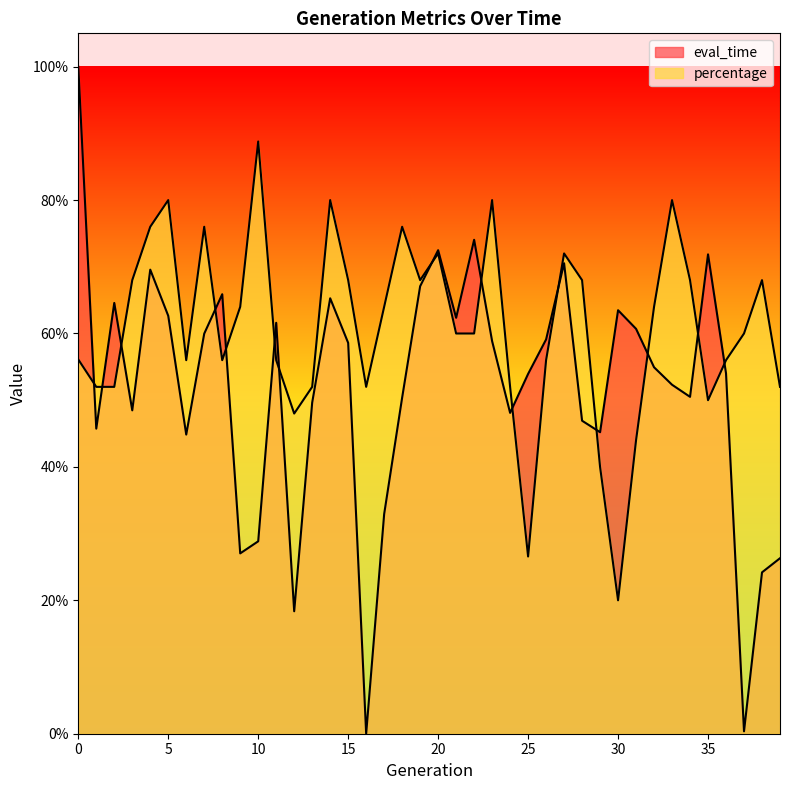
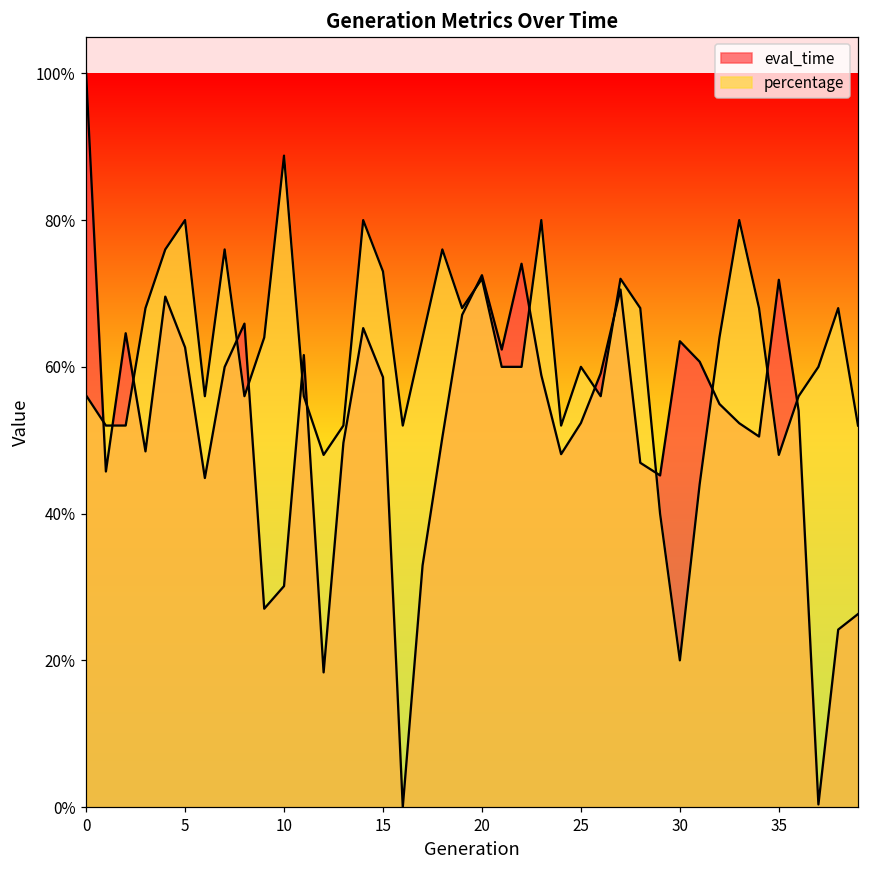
eval_time, 10: 29% -> 30%
percentage, 15: 68% -> 73%
eval_time, 25: 54% -> 52%
percentage, 25: 27% -> 60%
percentage, 35: 50% -> 48%
